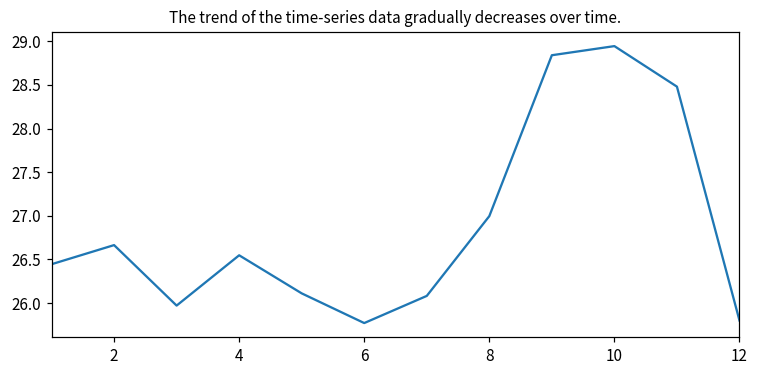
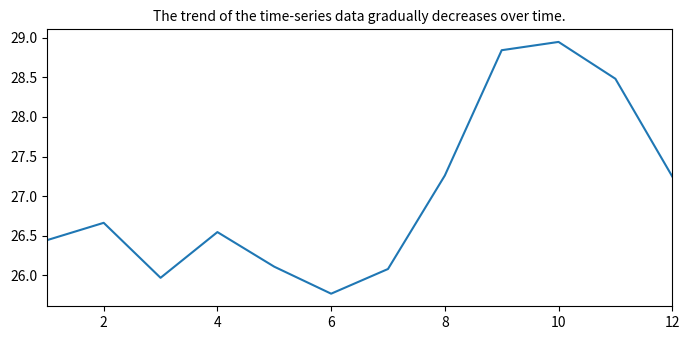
8: 27.0 -> 27.3
12: 25.8 -> 27.2
